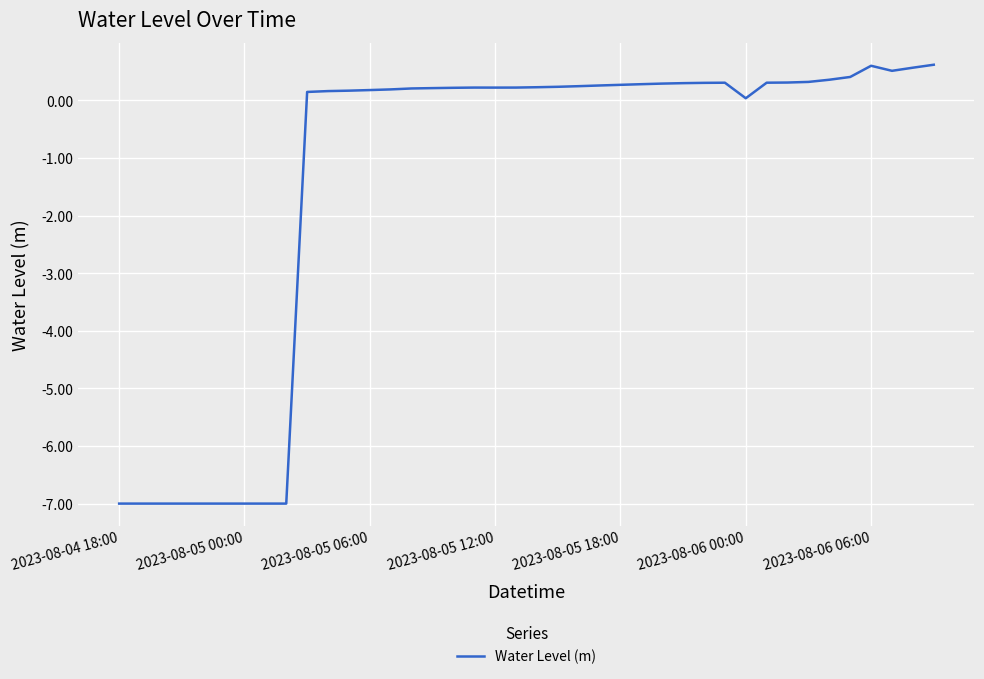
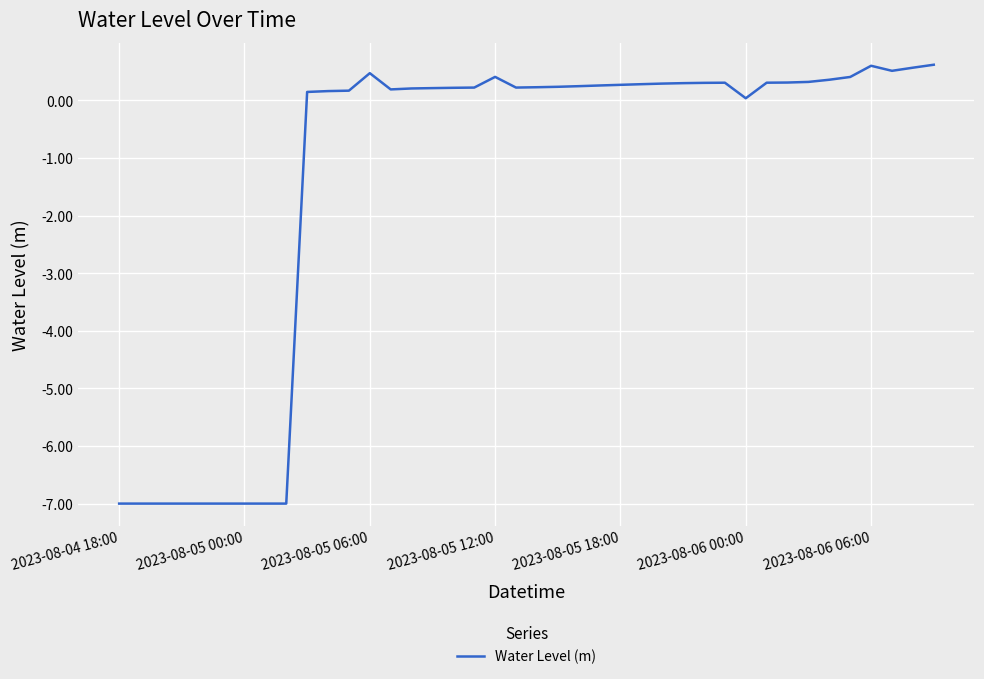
2023-08-05 06:00: 0.2 -> 0.5
2023-08-05 12:00: 0.2 -> 0.4
